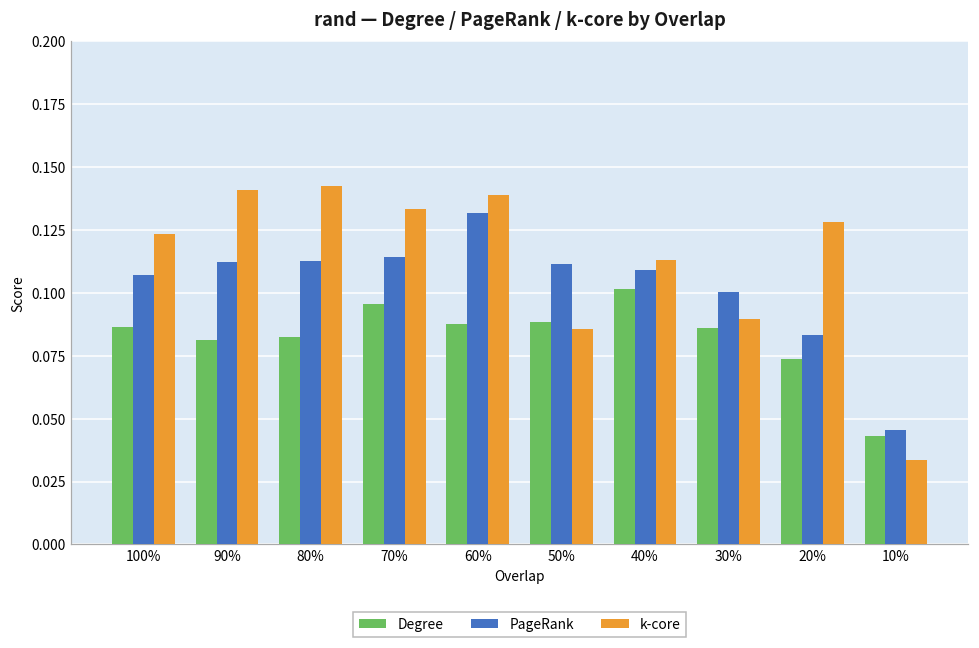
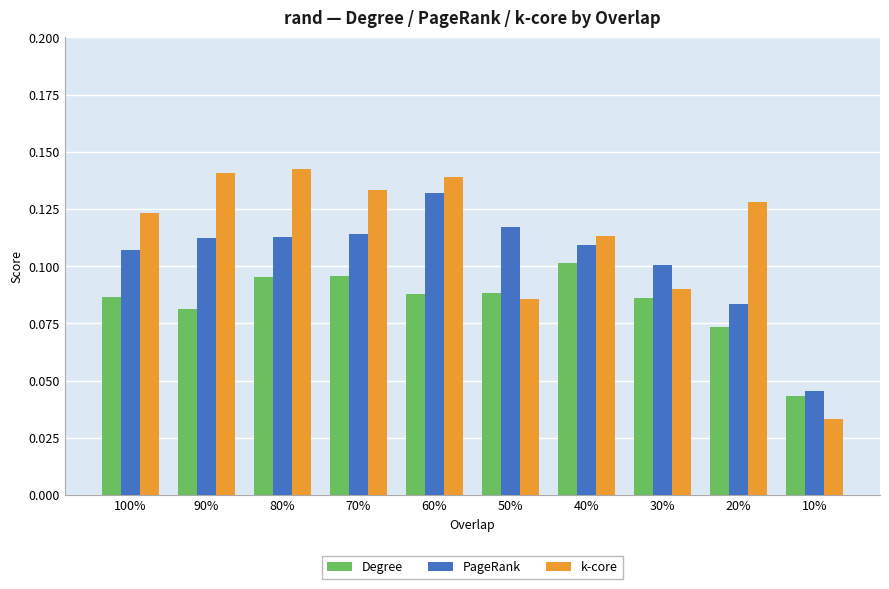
Degree, 80%: 0.083 -> 0.095
PageRank, 50%: 0.112 -> 0.117
